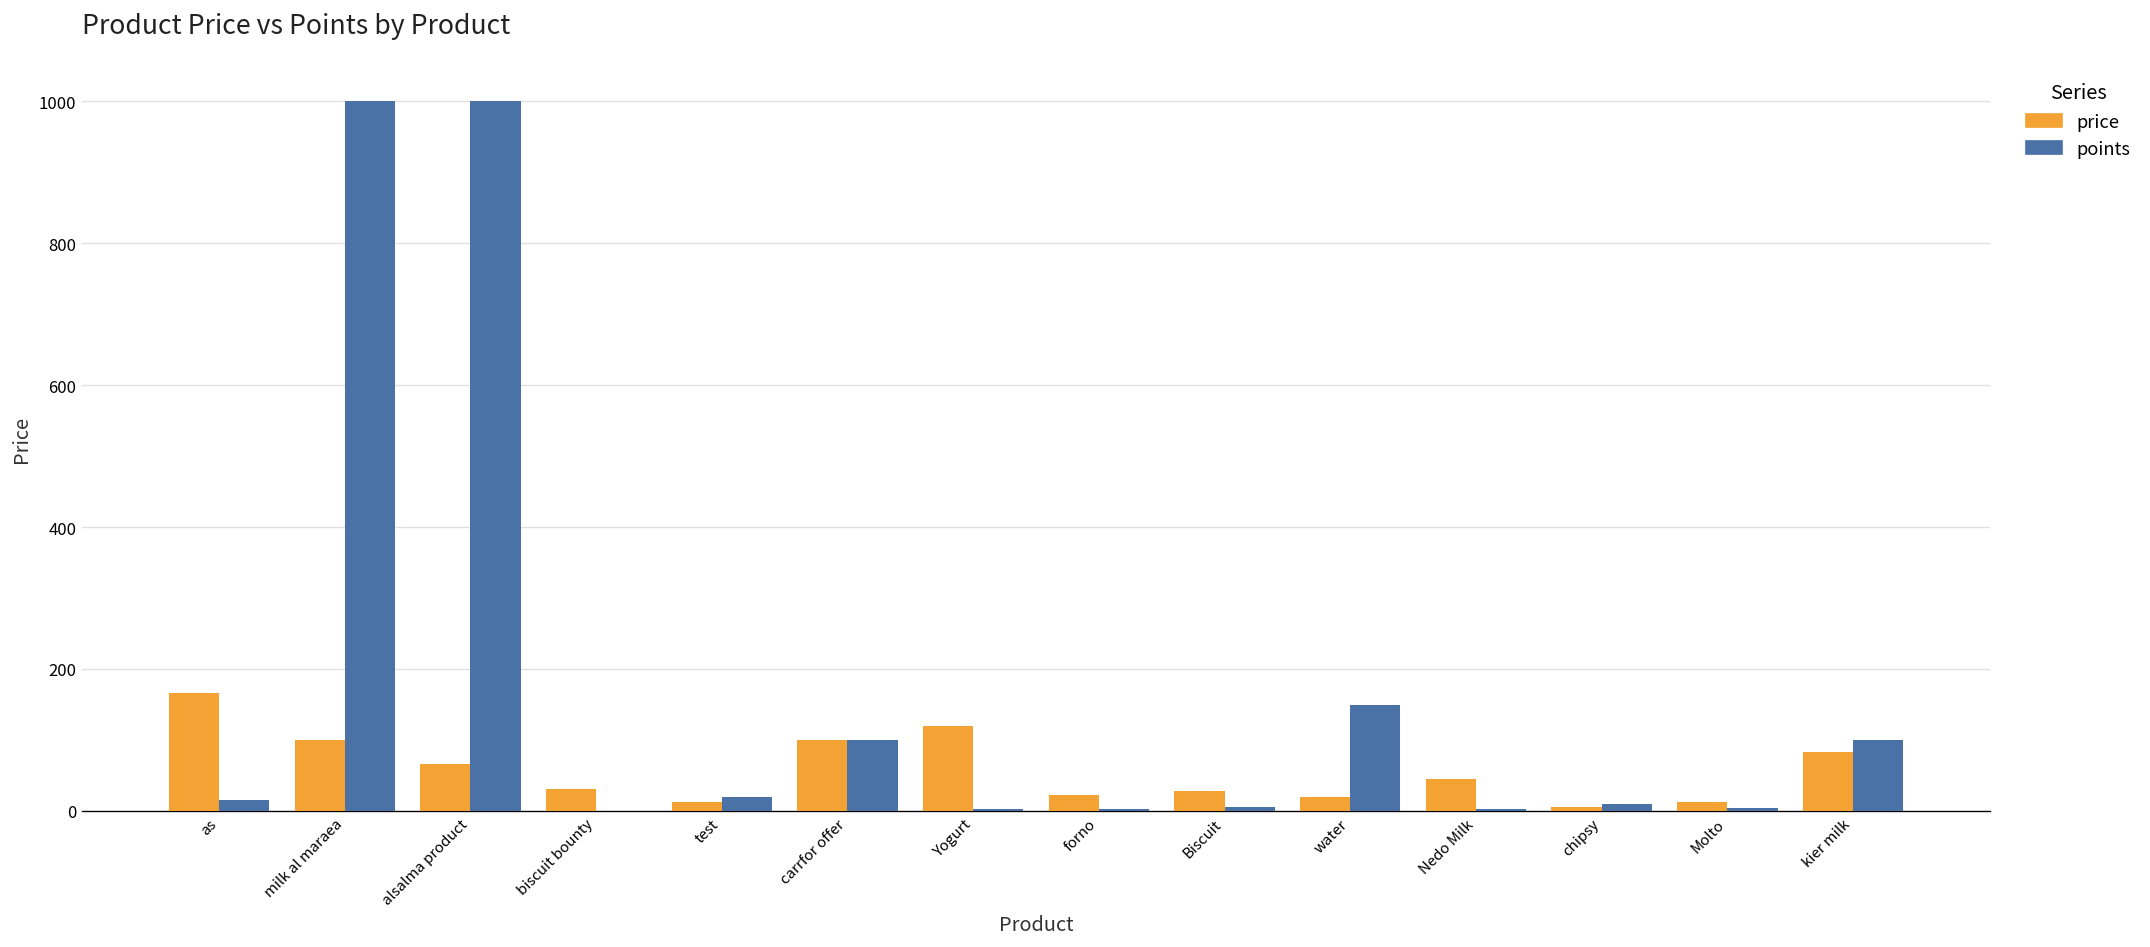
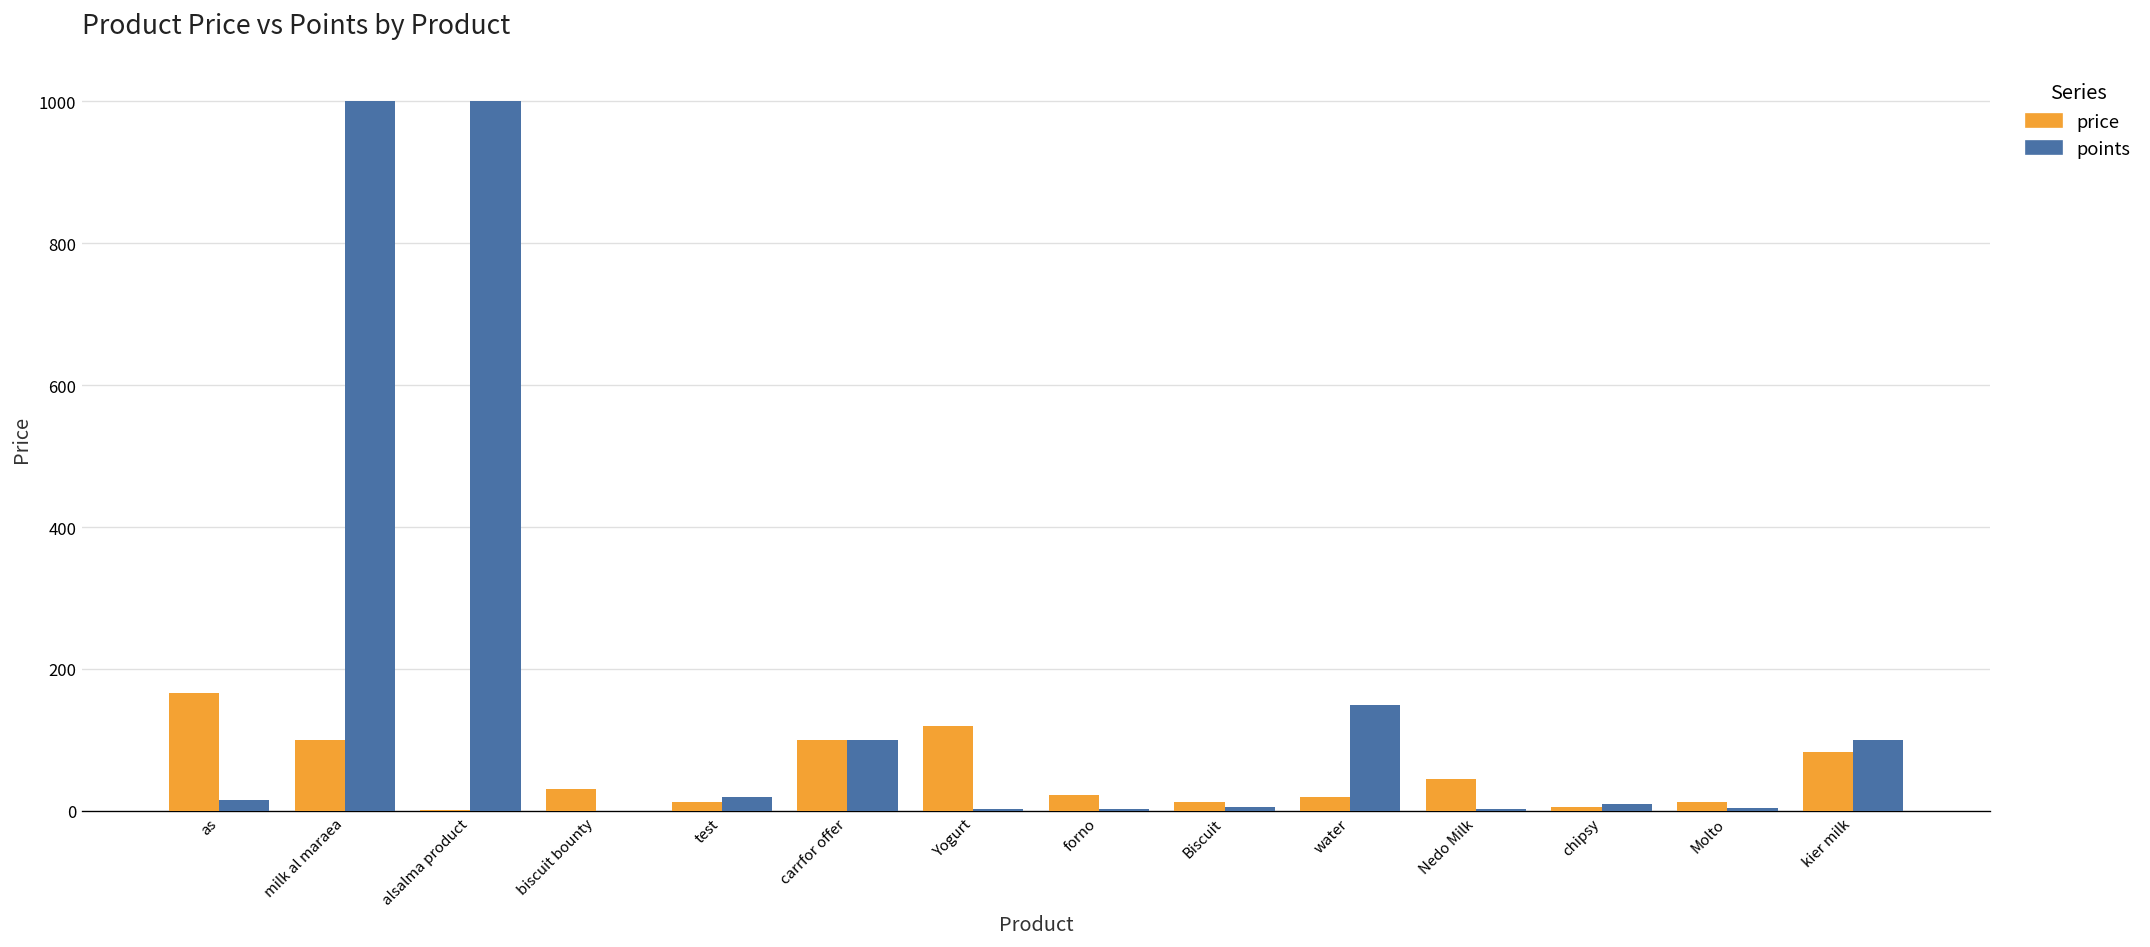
price, alsalma product: 70 -> 0
price, Biscuit: 30 -> 10
